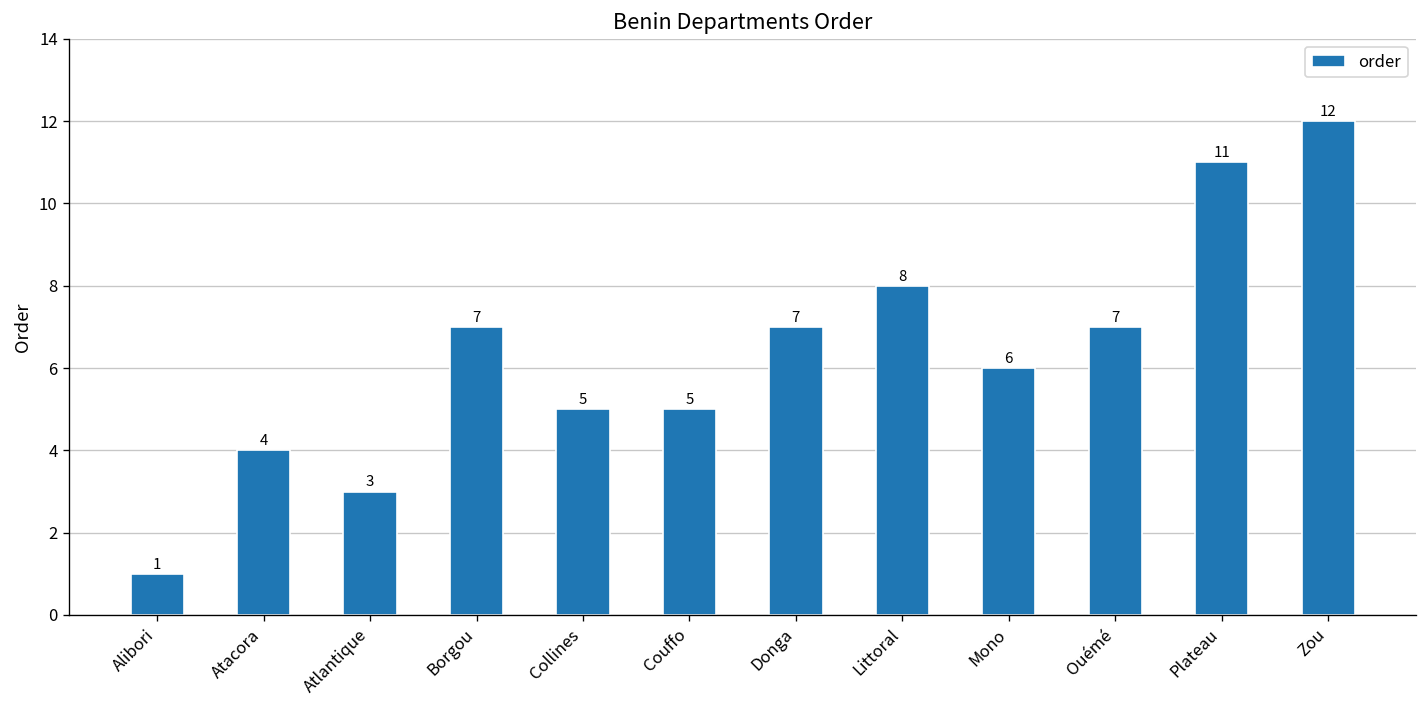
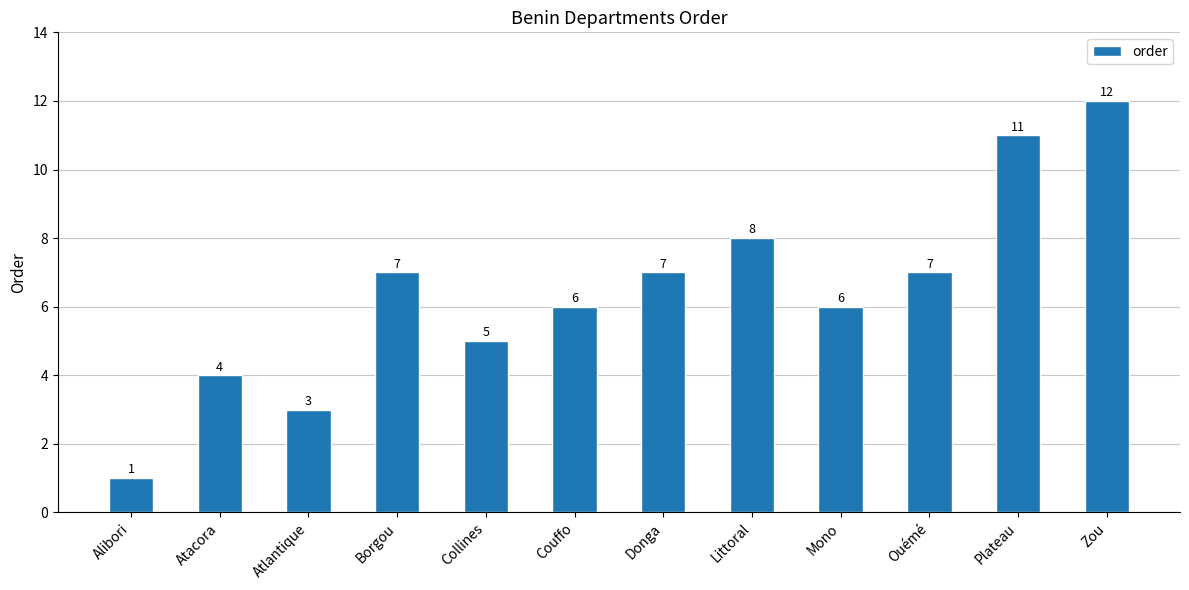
Couffo: 5 -> 6
